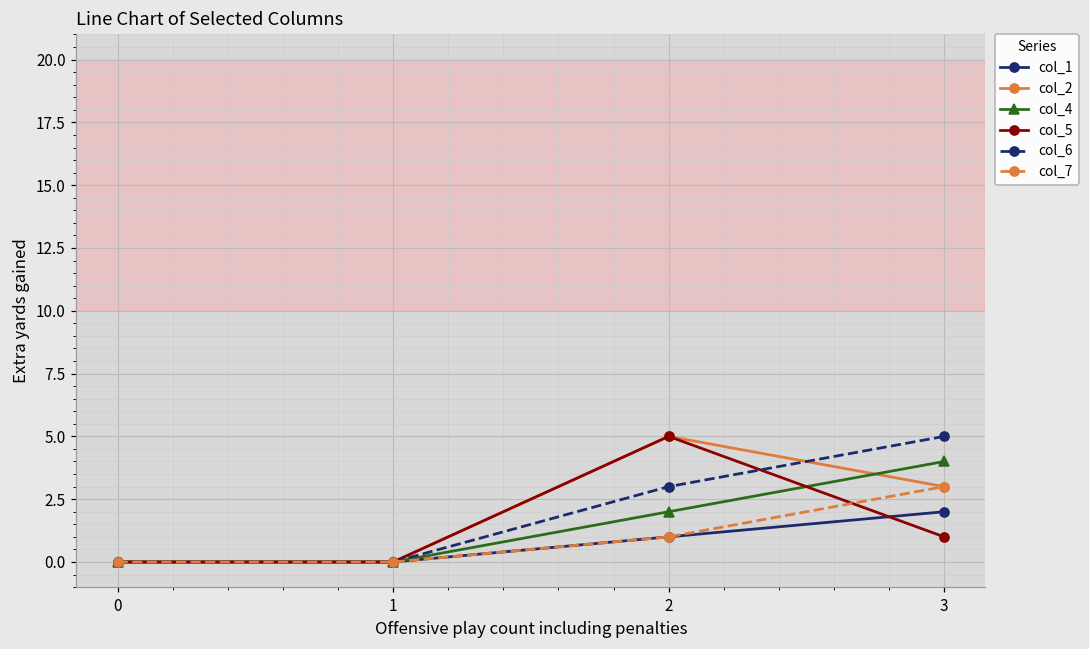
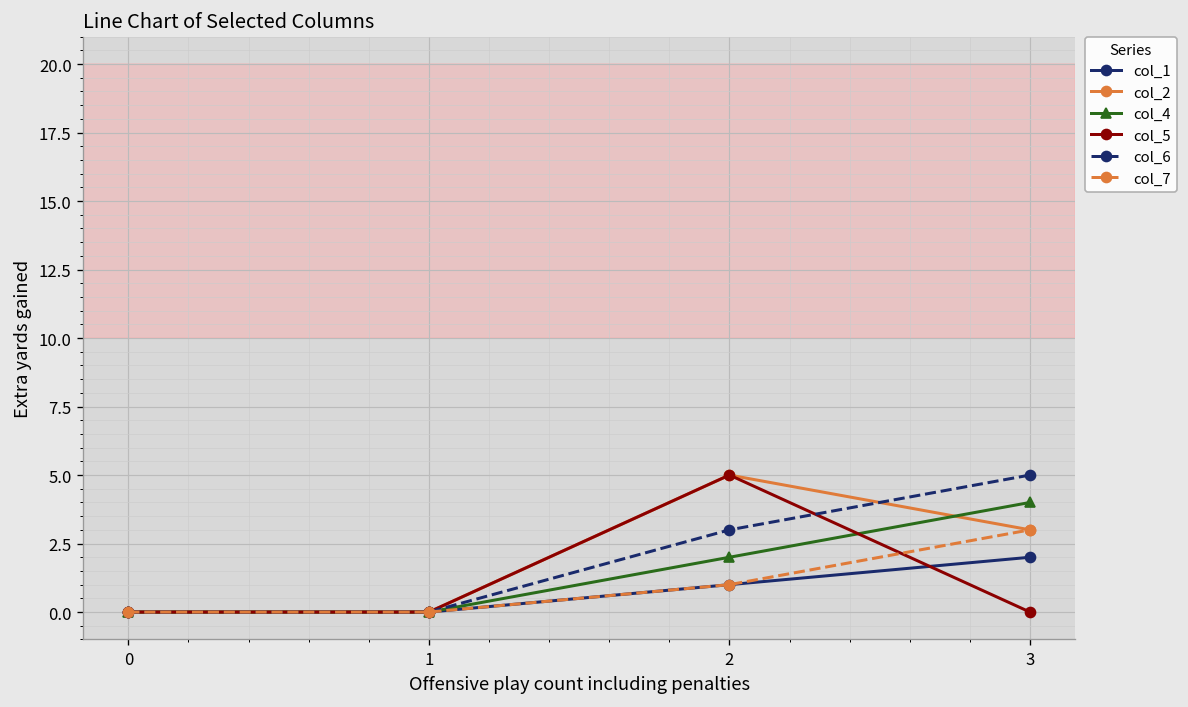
col_5, 3: 1 -> 0
